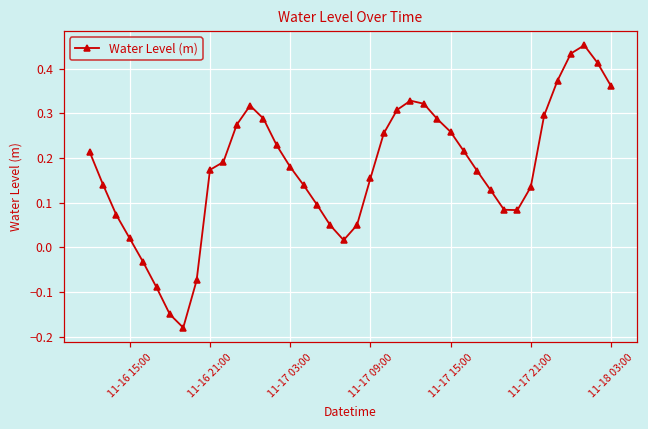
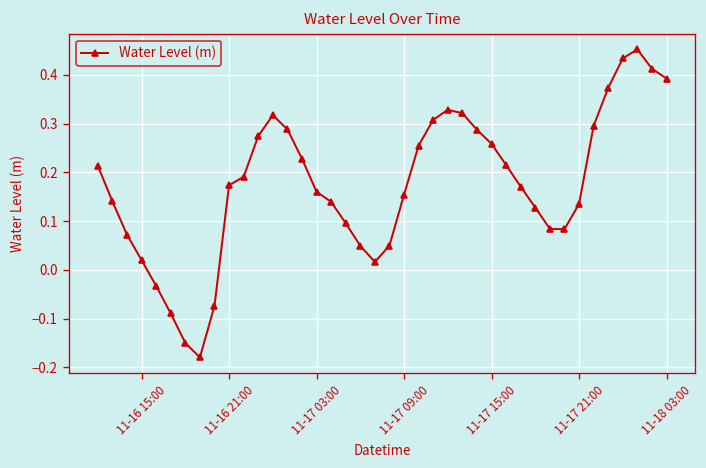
11-17 03:00: 0.18 -> 0.16
11-18 03:00: 0.36 -> 0.39
